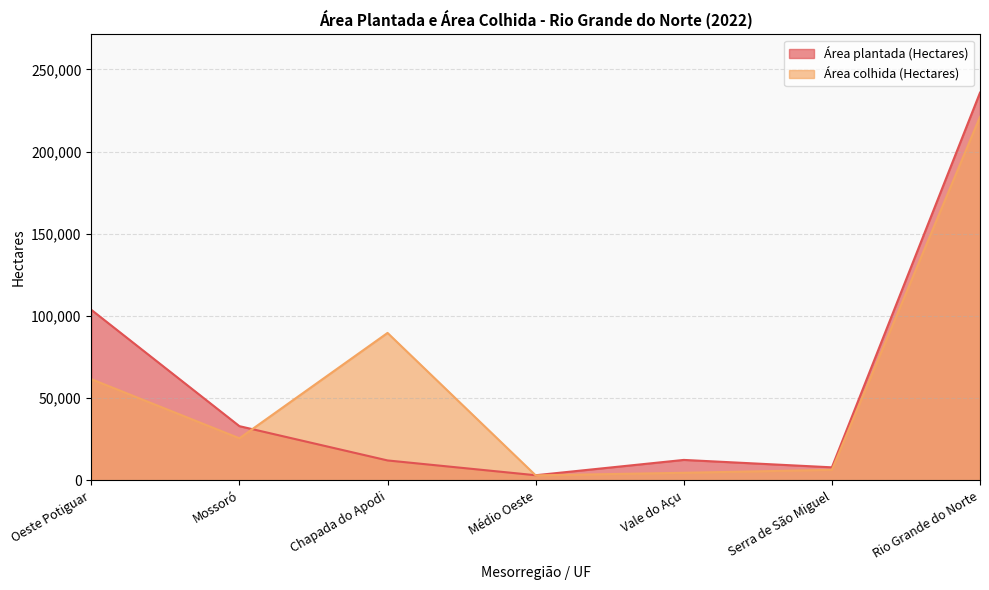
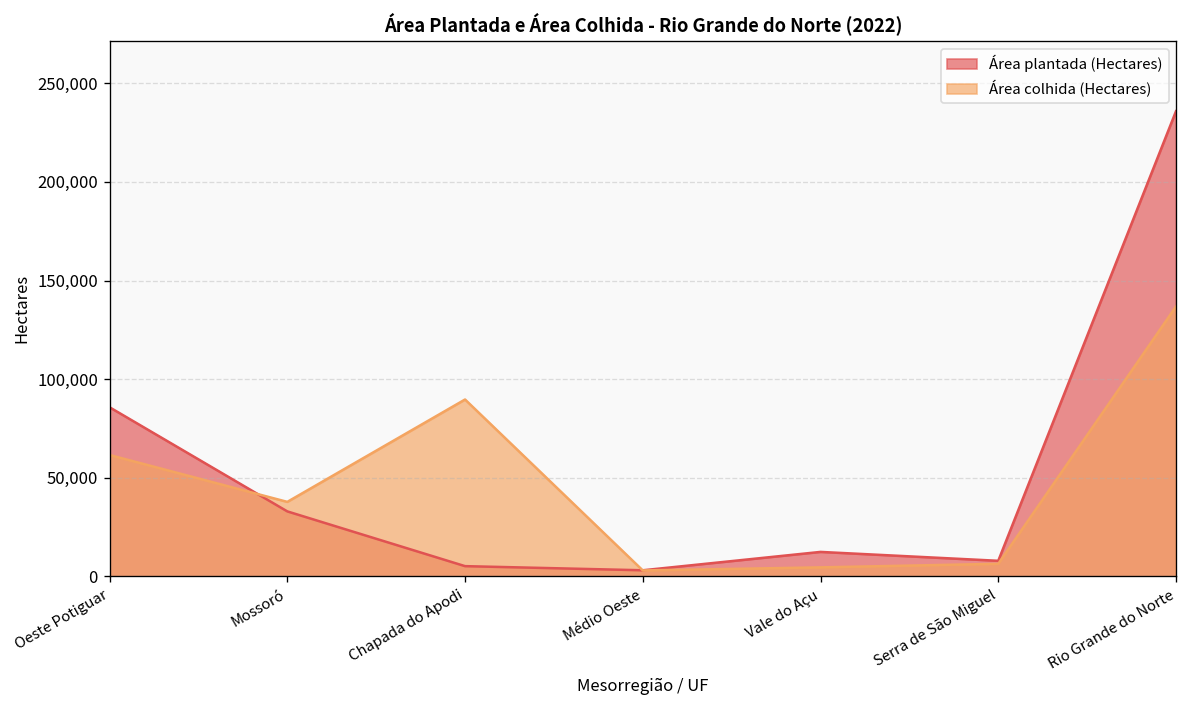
Área plantada (Hectares), Oeste Potiguar: 104,000 -> 86,000
Área colhida (Hectares), Mossoró: 26,000 -> 38,000
Área plantada (Hectares), Chapada do Apodi: 12,000 -> 5,000
Área colhida (Hectares), Rio Grande do Norte: 221,000 -> 137,000
